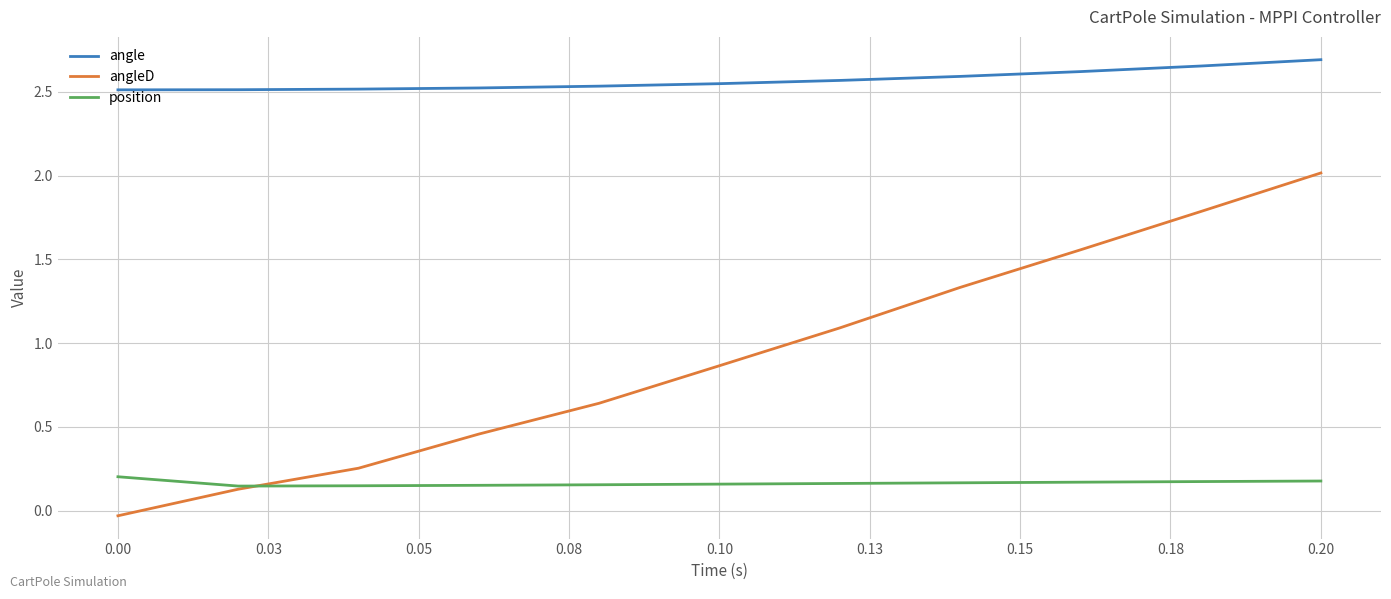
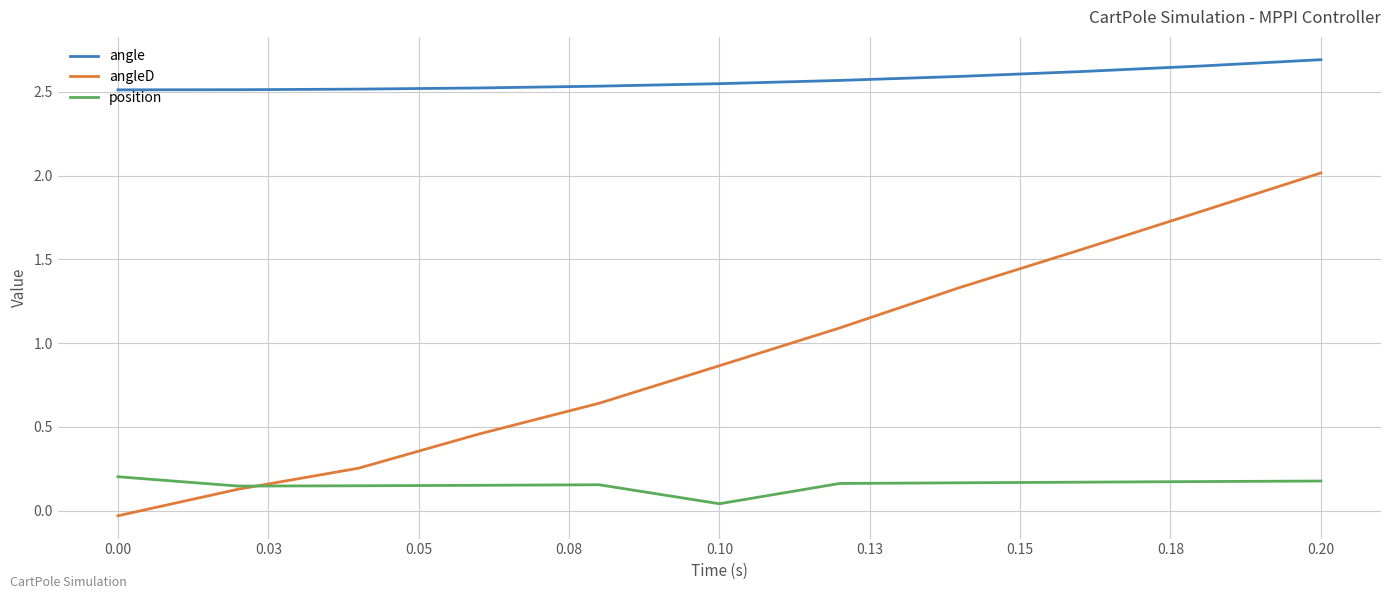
position, 0.10: 0.16 -> 0.04
